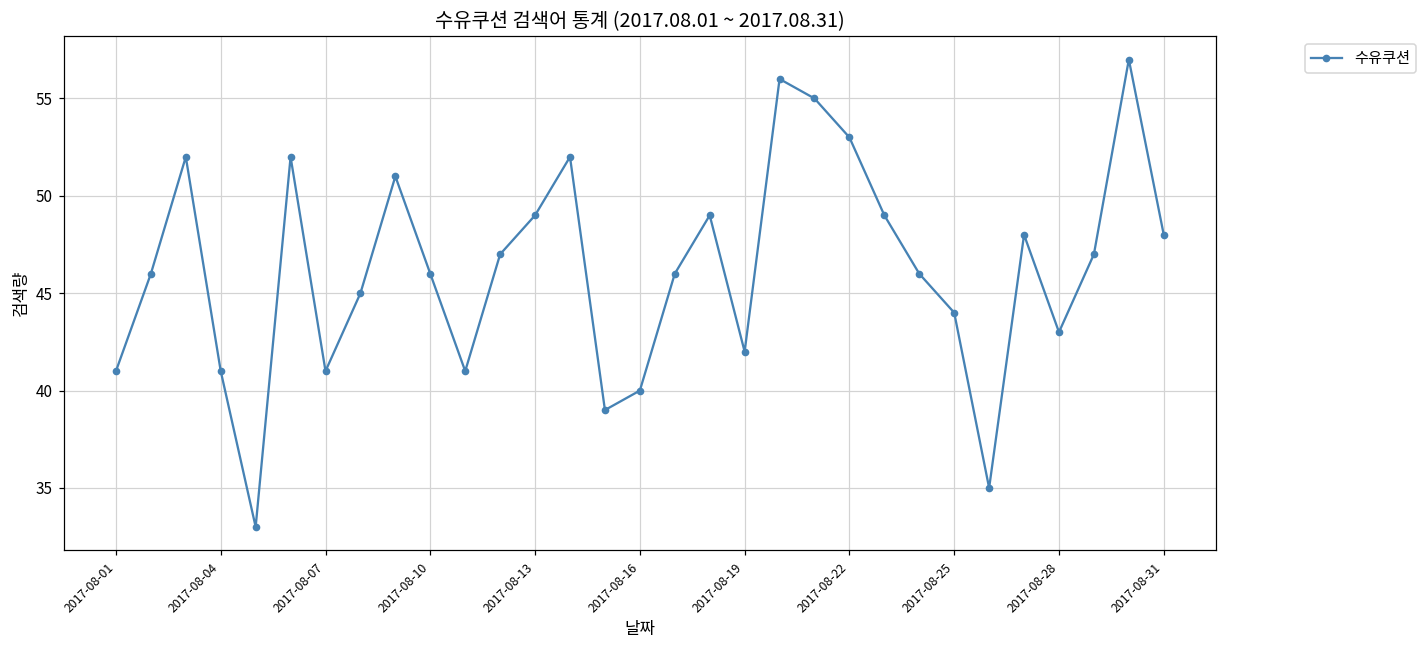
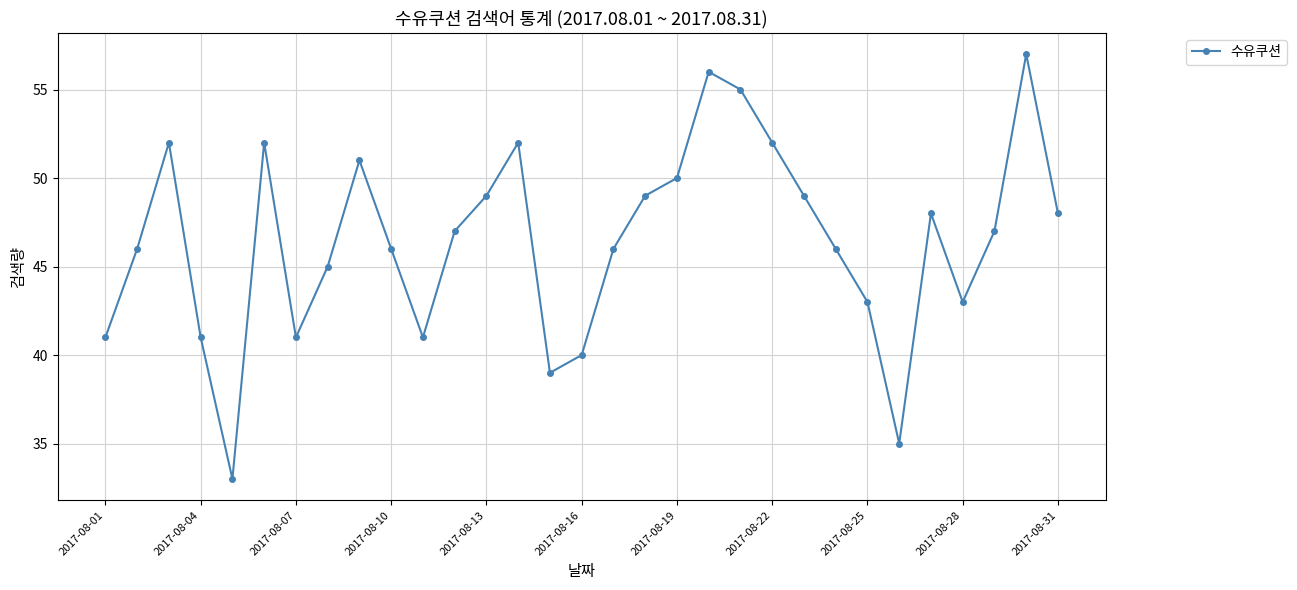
2017-08-19: 42 -> 50
2017-08-22: 53 -> 52
2017-08-25: 44 -> 43
